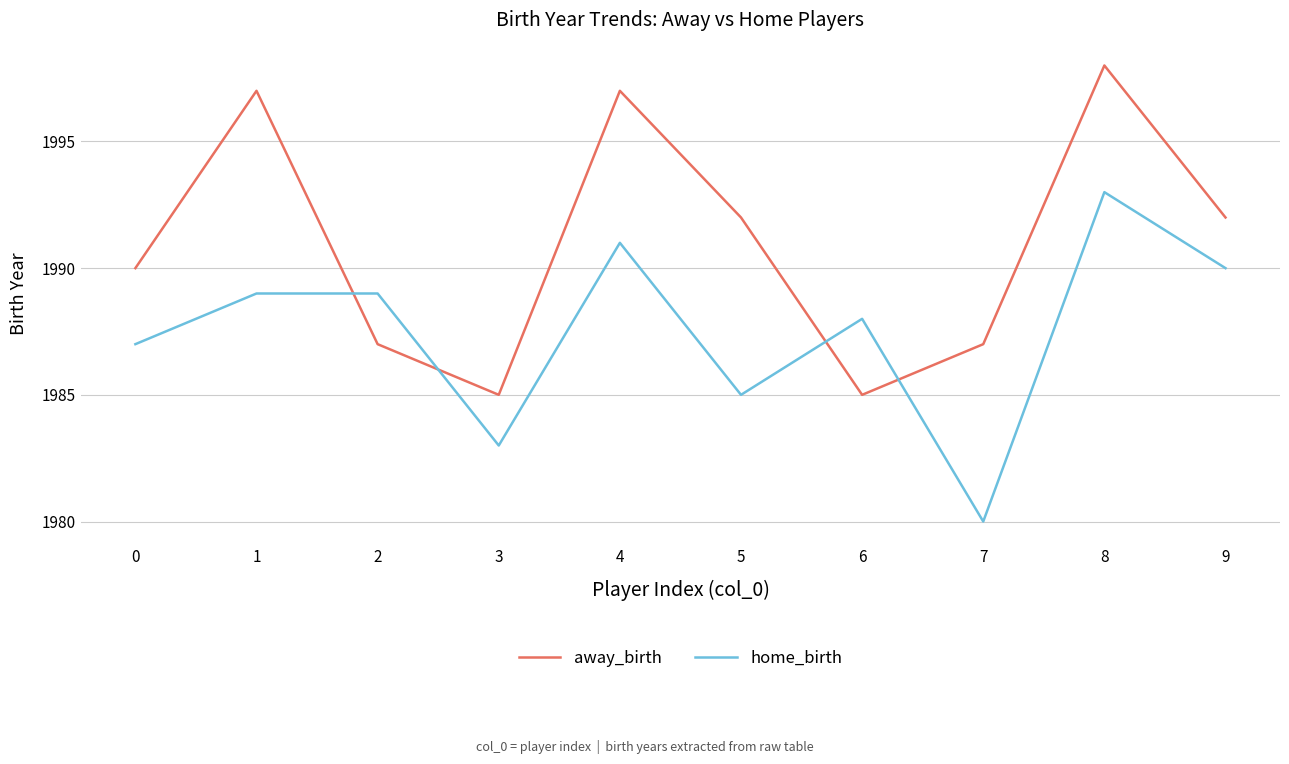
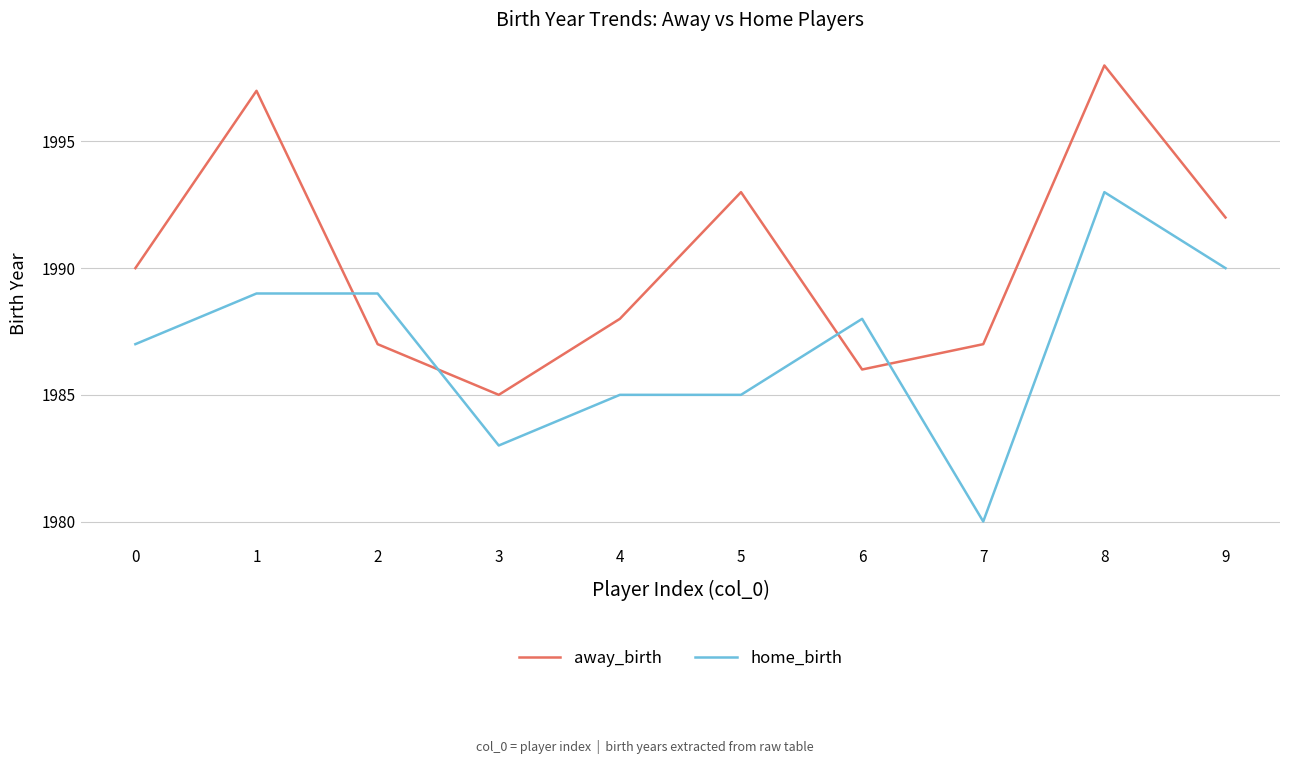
away_birth, 4: 1997 -> 1988
home_birth, 4: 1991 -> 1985
away_birth, 5: 1992 -> 1993
away_birth, 6: 1985 -> 1986
